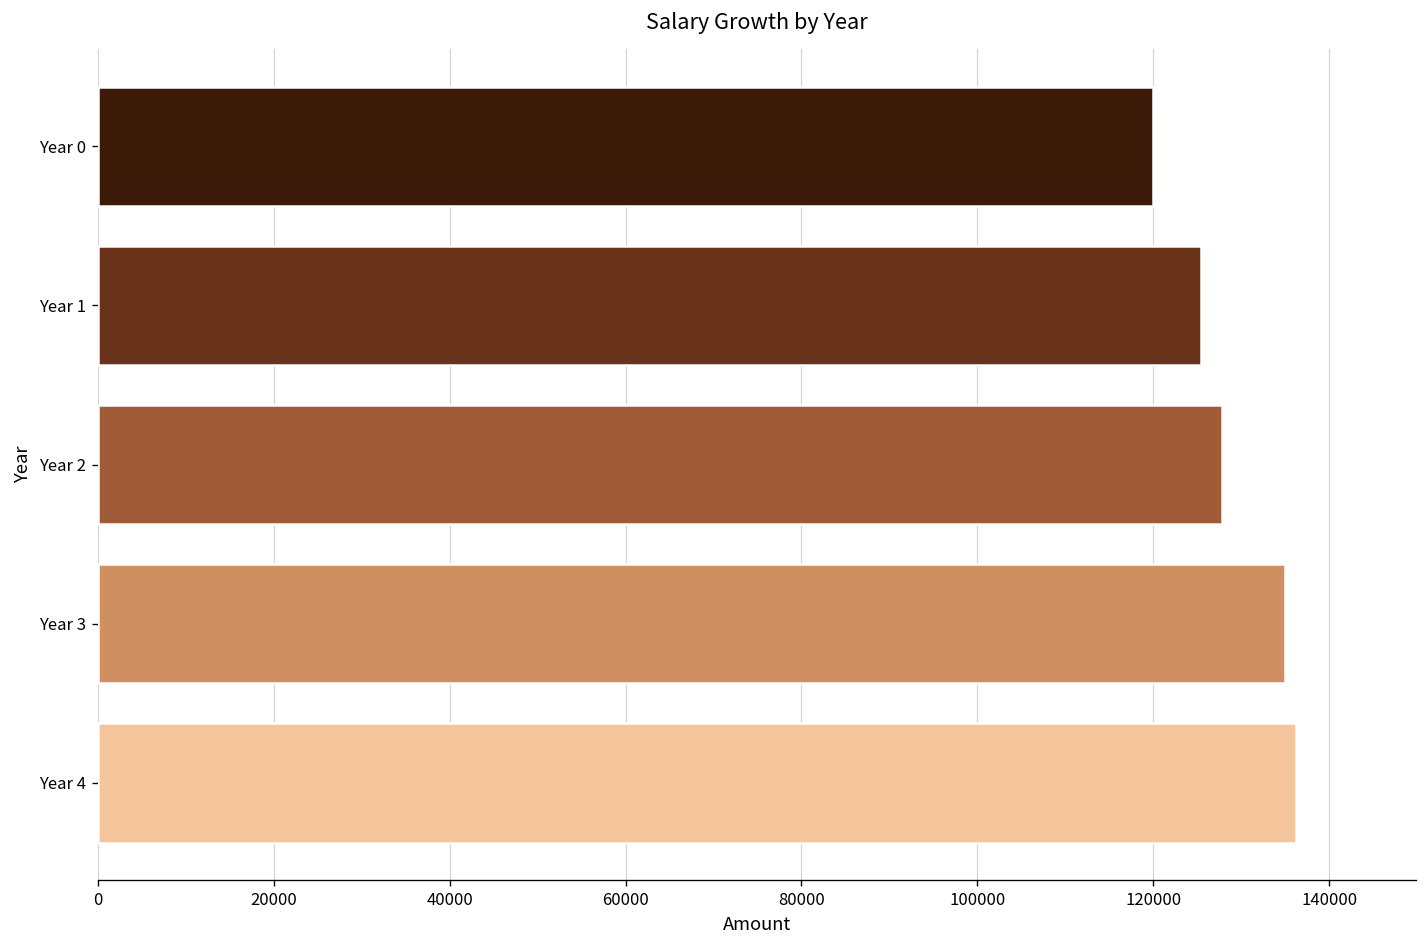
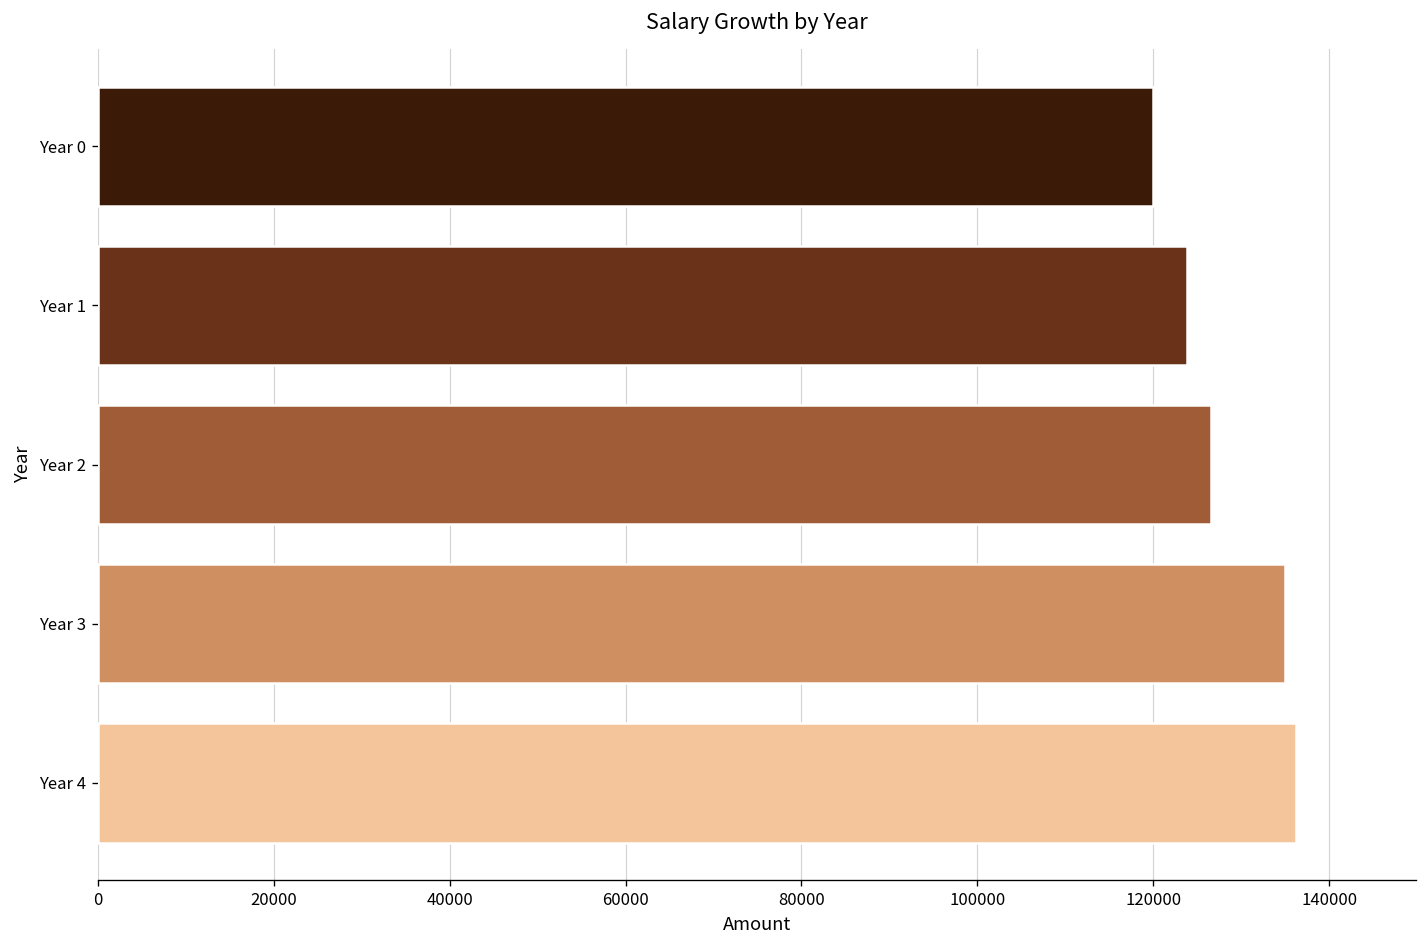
Year 1: 125000 -> 124000
Year 2: 128000 -> 127000
